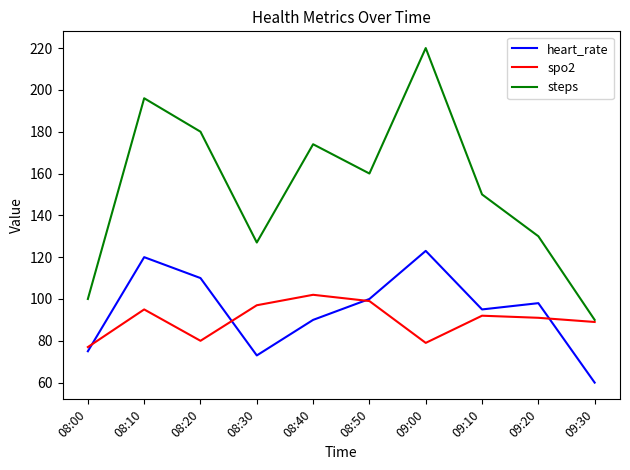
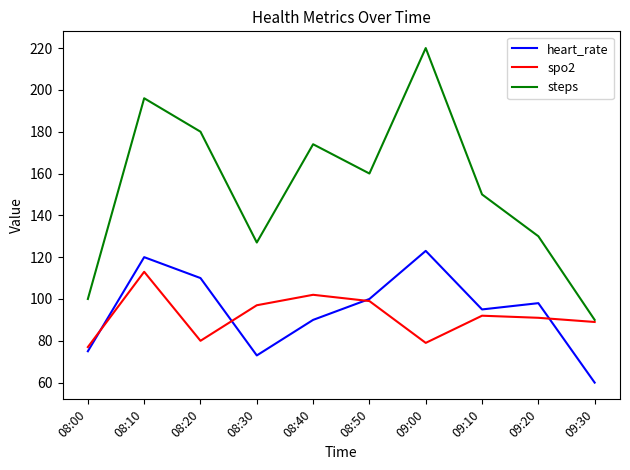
spo2, 08:10: 95 -> 113
